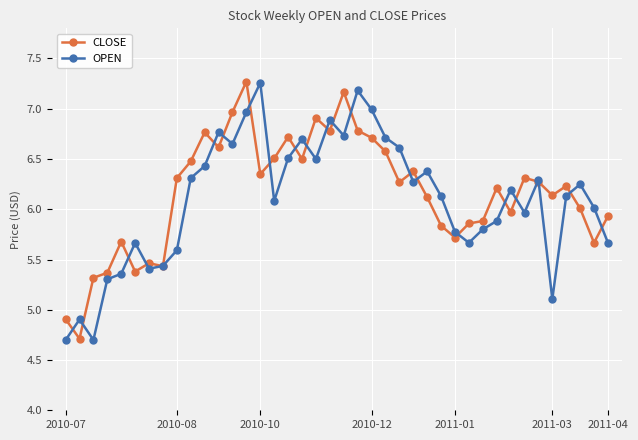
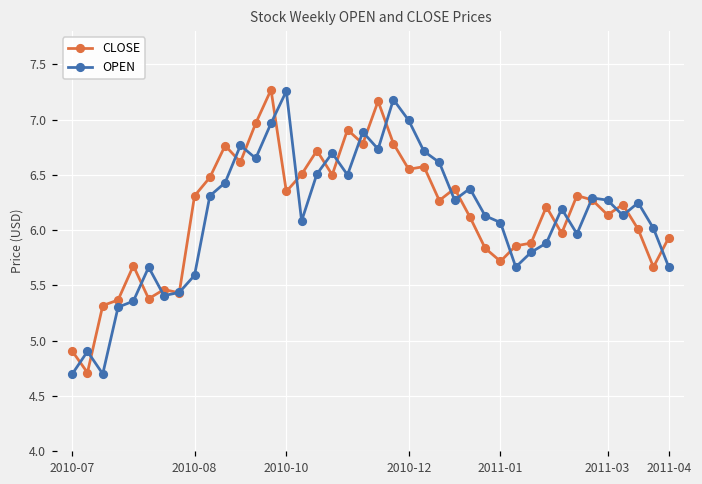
CLOSE, 2010-12: 6.71 -> 6.55
OPEN, 2011-01: 5.78 -> 6.07
OPEN, 2011-03: 5.11 -> 6.27
